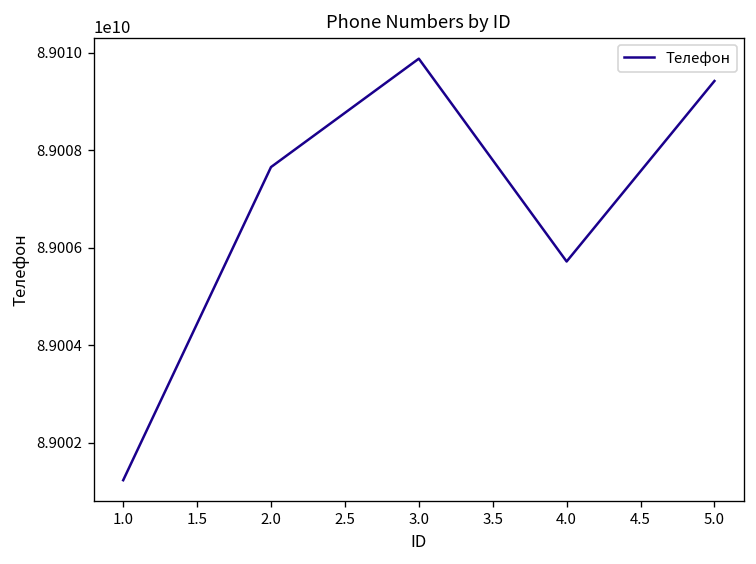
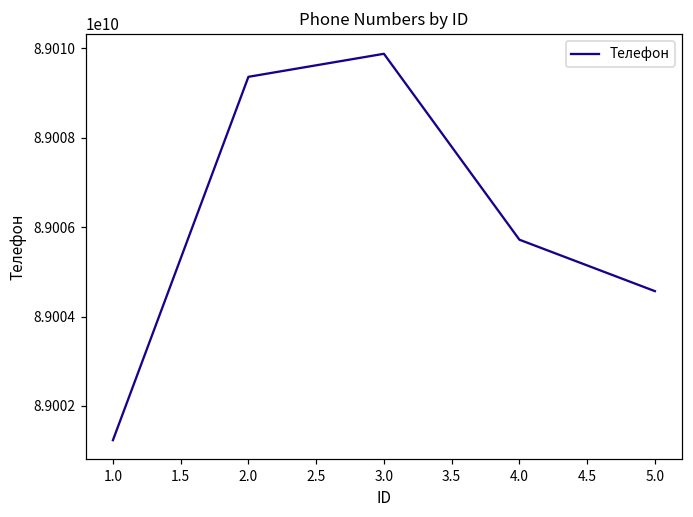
2.0: 89007700000 -> 89009400000
5.0: 89009400000 -> 89004600000
